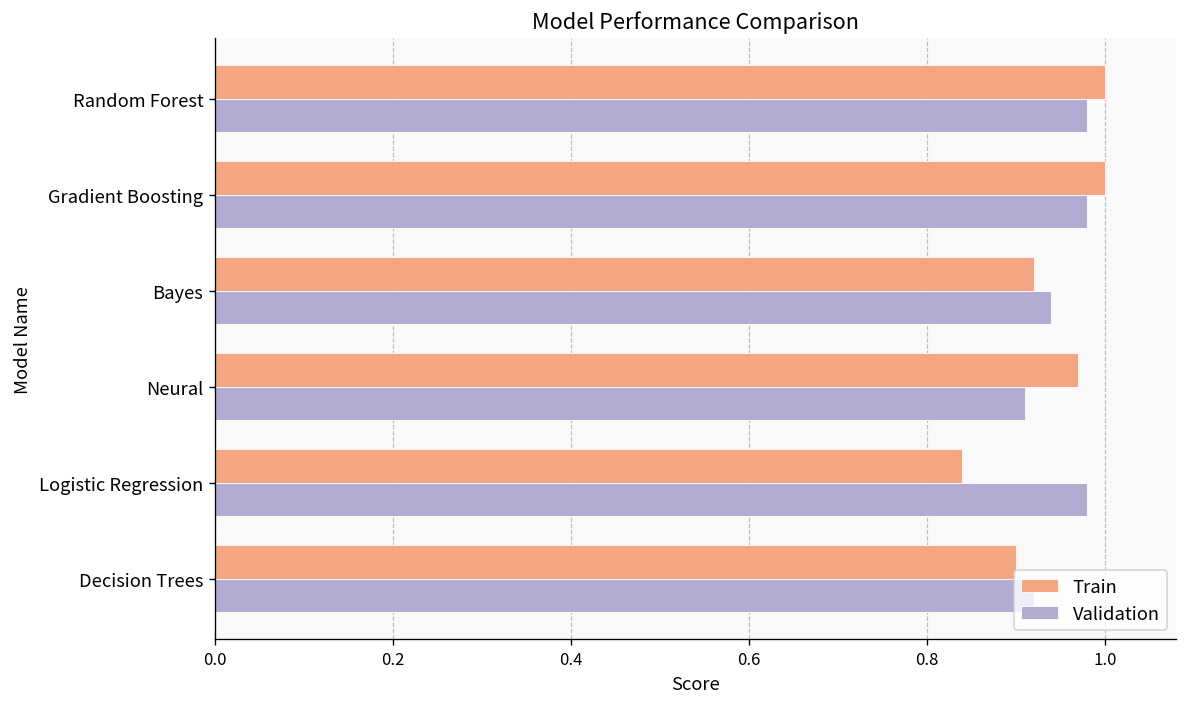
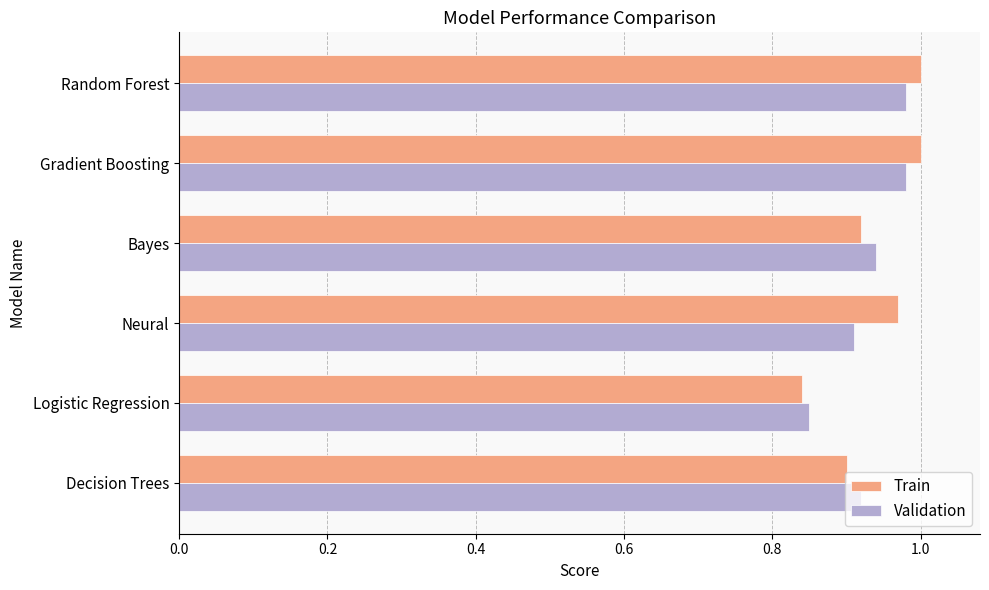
Validation, Logistic Regression: 0.98 -> 0.85
